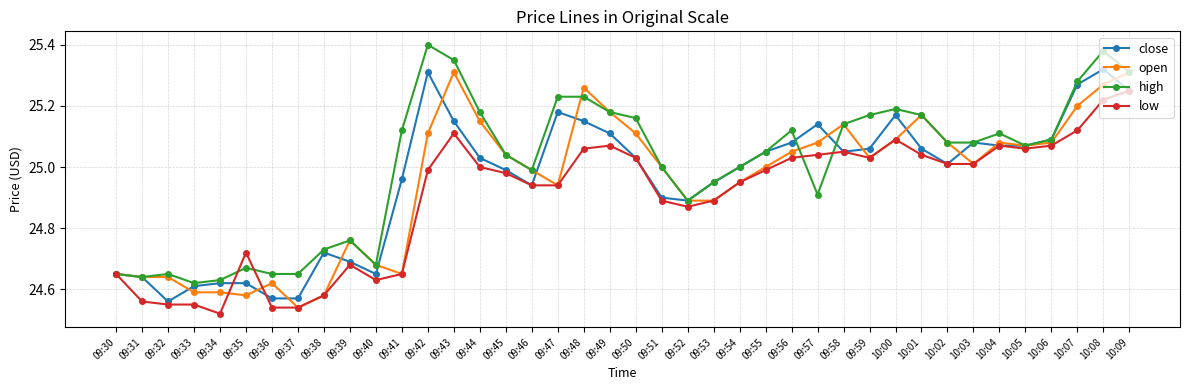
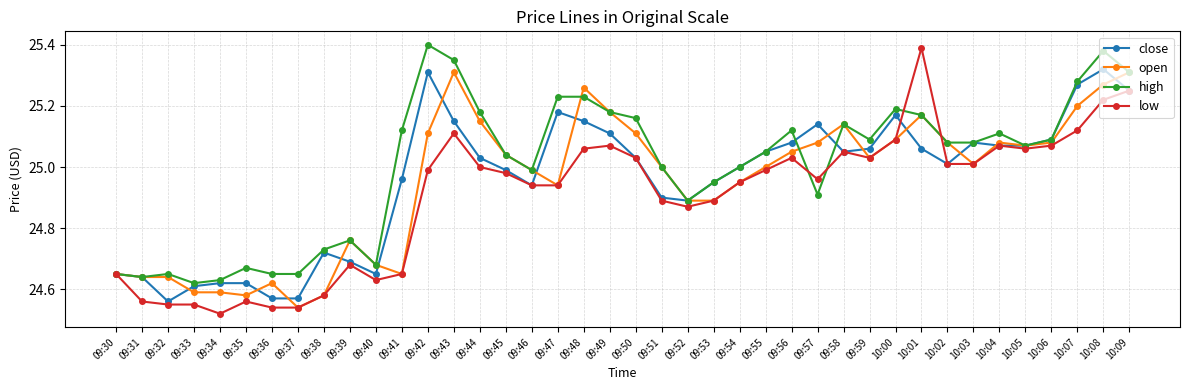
low, 09:35: 24.72 -> 24.56
low, 09:57: 25.04 -> 24.96
high, 09:59: 25.17 -> 25.09
low, 10:01: 25.04 -> 25.39
